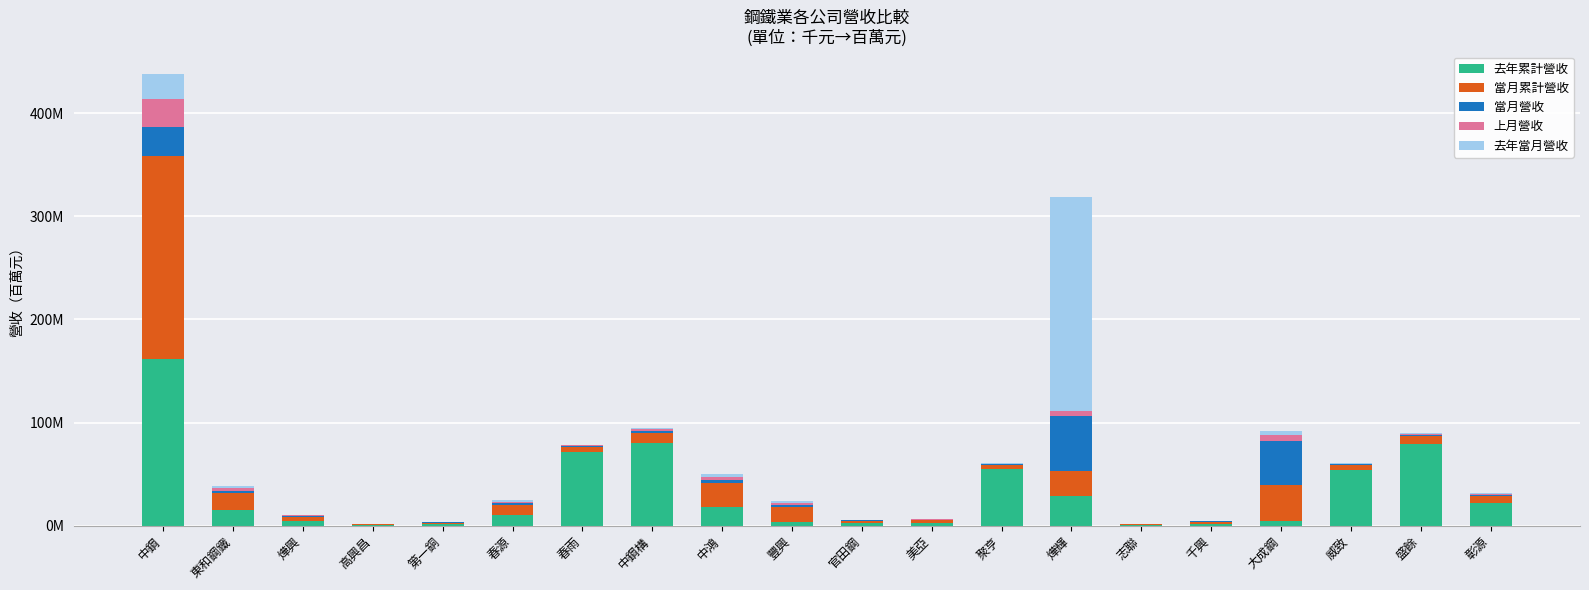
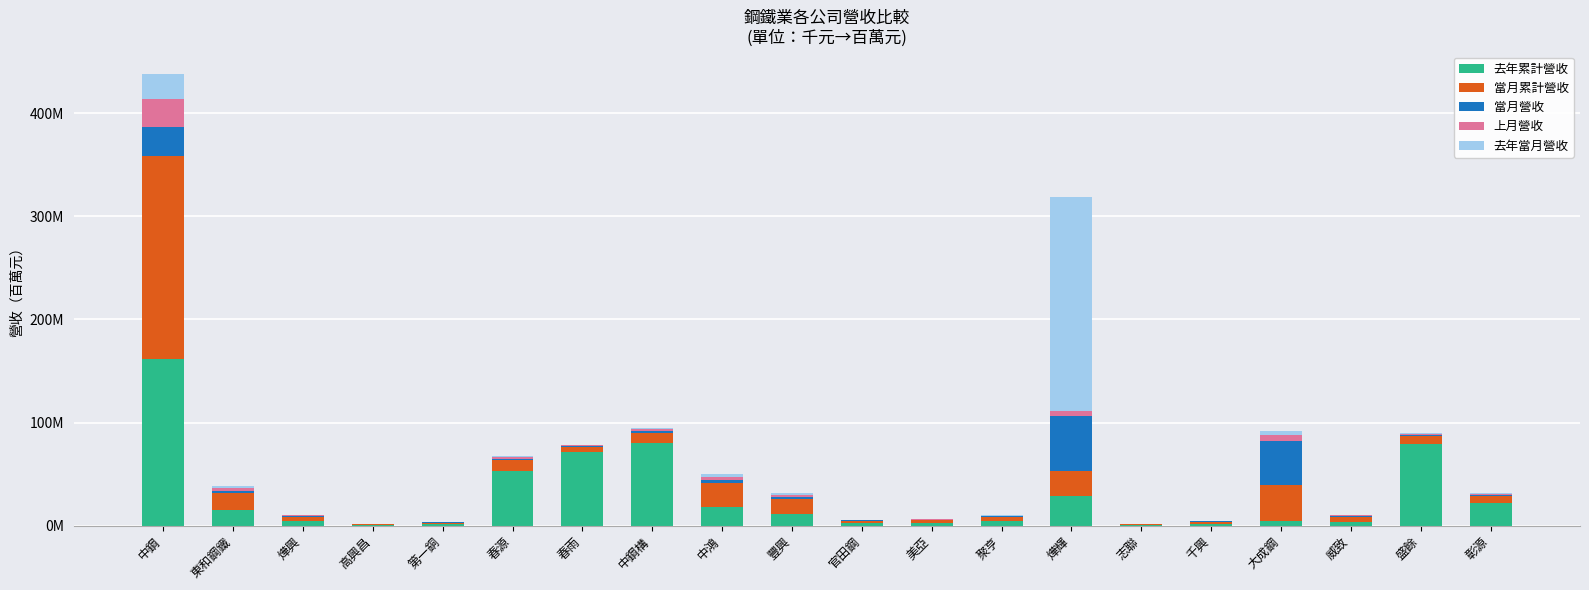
去年累計營收, 春源: 10000000 -> 53000000
去年累計營收, 豐興: 4000000 -> 12000000
去年累計營收, 聚亨: 55000000 -> 4000000
去年累計營收, 威致: 54000000 -> 4000000
